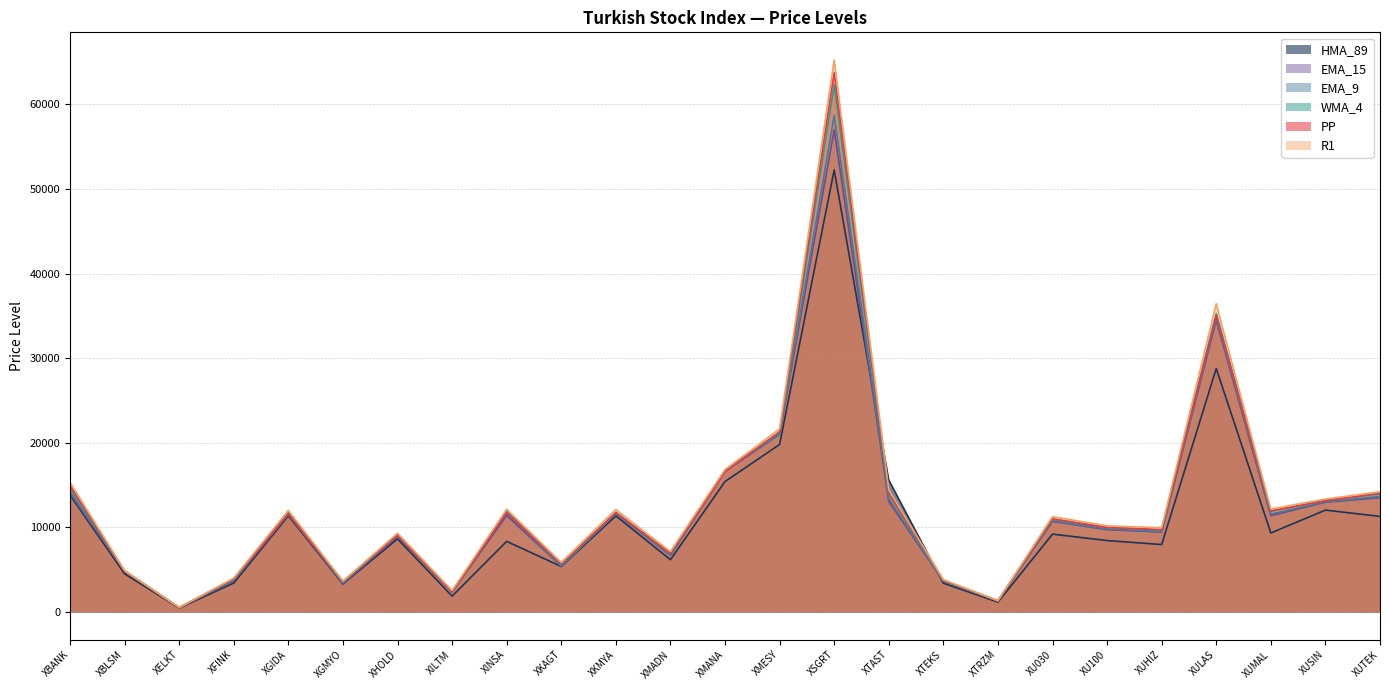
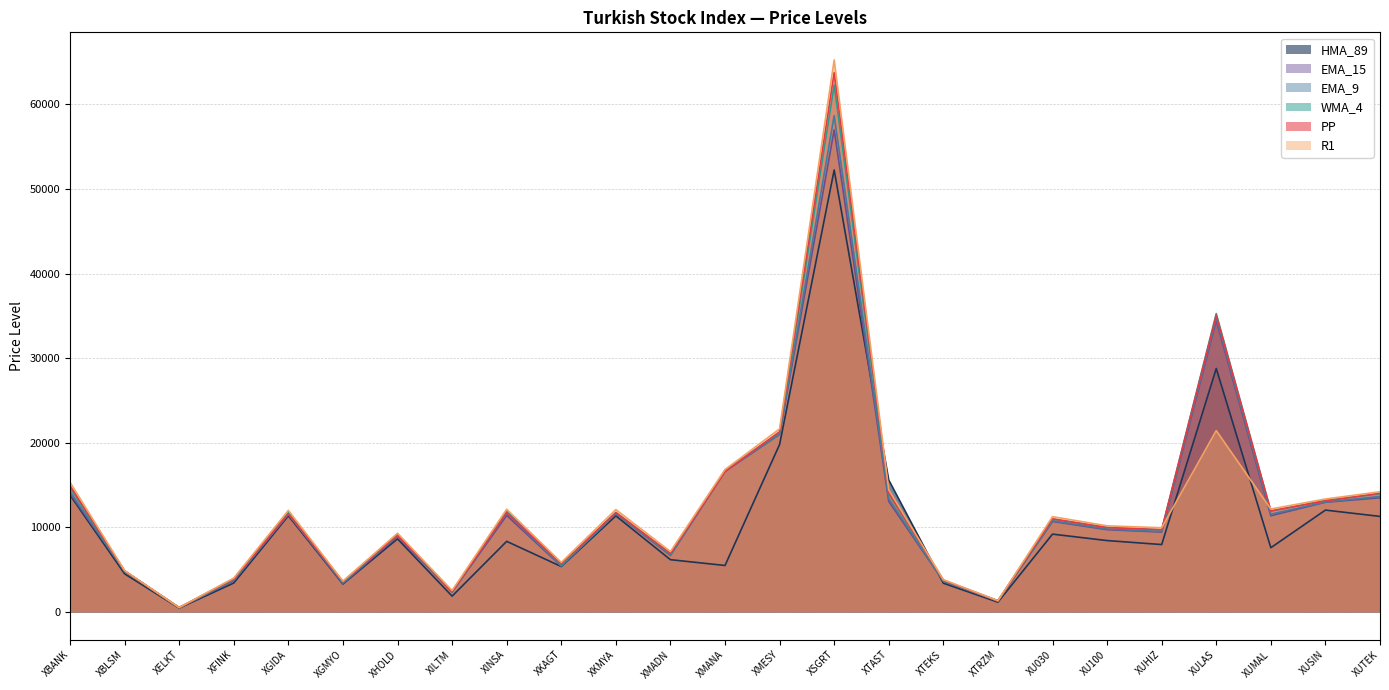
HMA_89, XMANA: 15000 -> 6000
R1, XULAS: 36000 -> 21000
HMA_89, XUMAL: 9000 -> 8000
